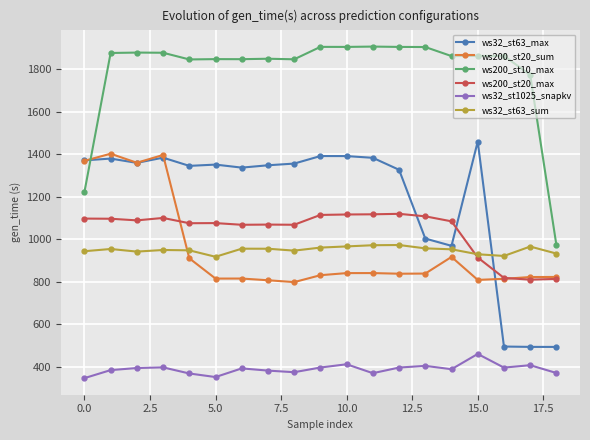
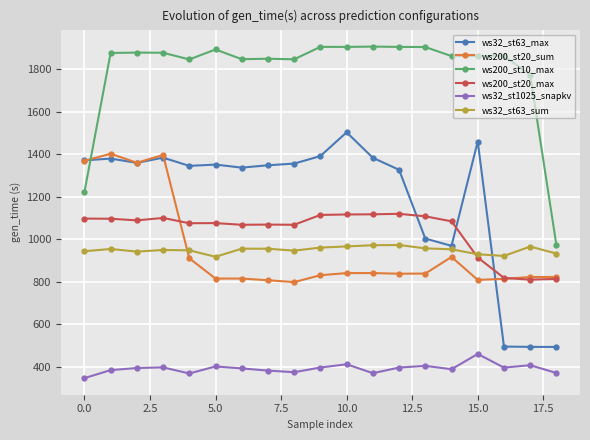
ws200_st10_max, 5.0: 1850 -> 1890
ws32_st1025_snapkv, 5.0: 350 -> 400
ws32_st63_max, 10.0: 1390 -> 1500
